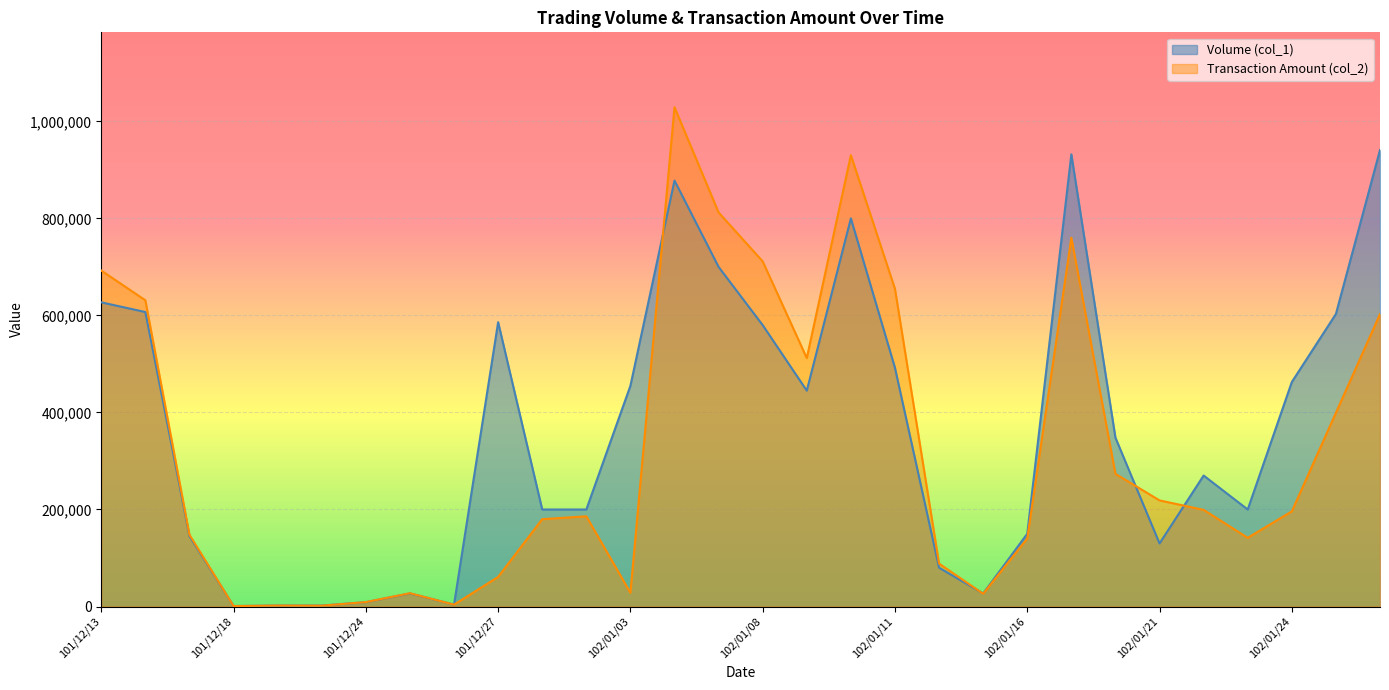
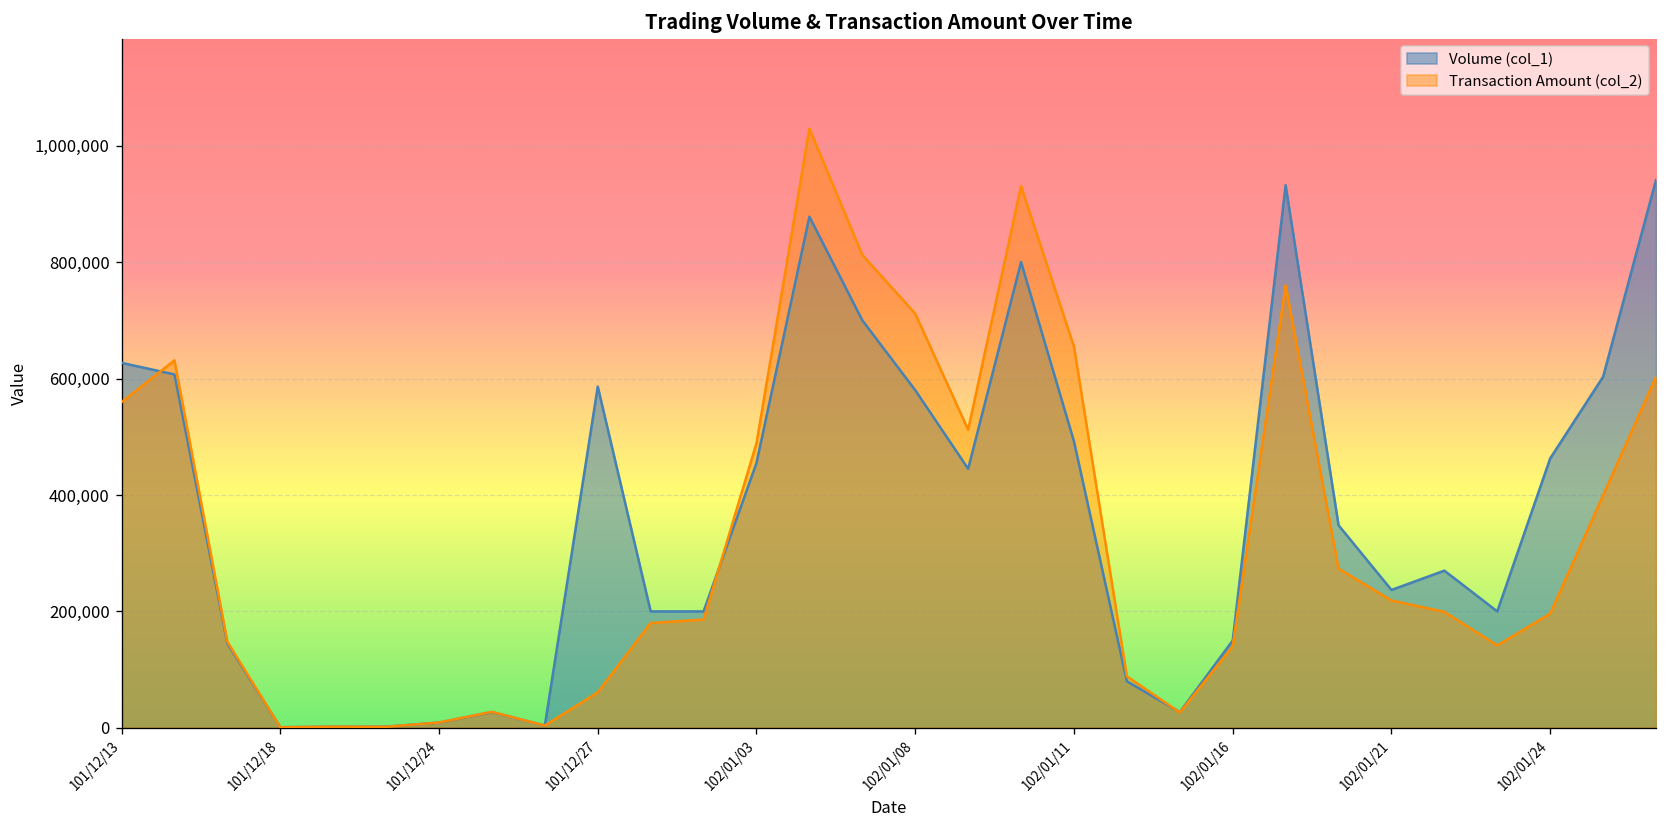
Transaction Amount (col_2), 101/12/13: 690,000 -> 560,000
Transaction Amount (col_2), 102/01/03: 30,000 -> 490,000
Volume (col_1), 102/01/21: 130,000 -> 240,000
